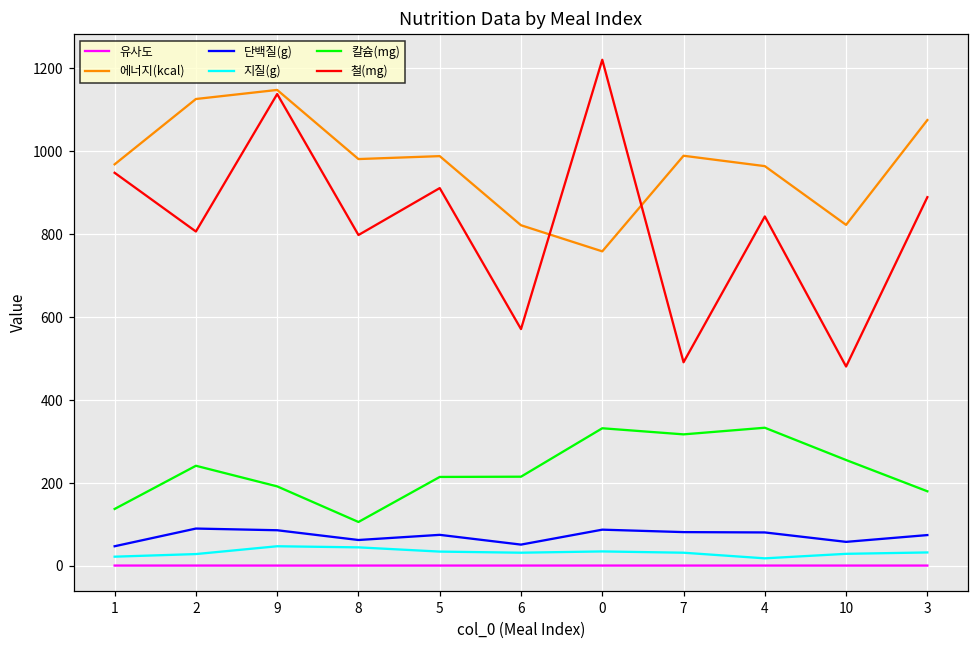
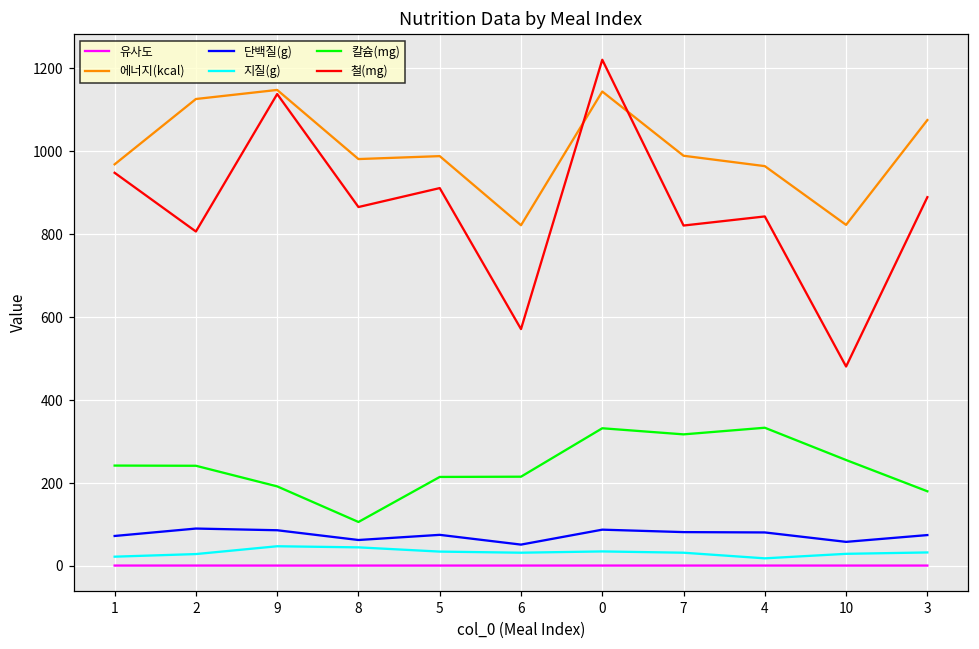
단백질(g), 1: 50 -> 70
칼슘(mg), 1: 140 -> 240
철(mg), 8: 800 -> 870
에너지(kcal), 0: 760 -> 1140
철(mg), 7: 490 -> 820
